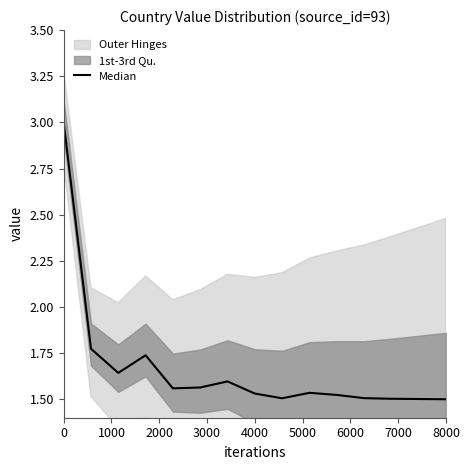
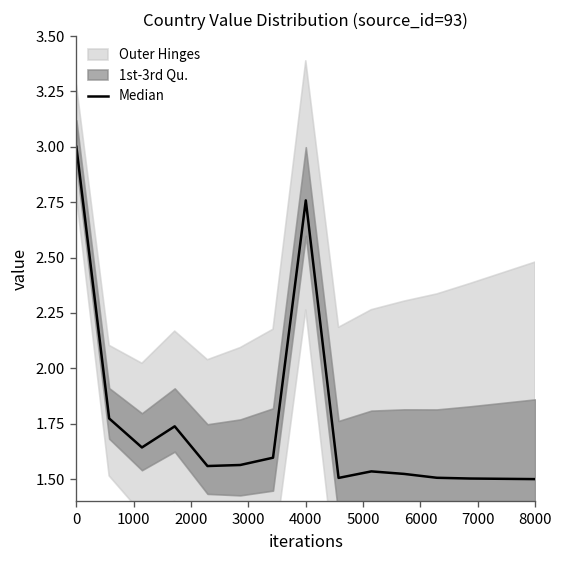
Median, 4000: 1.53 -> 2.76
